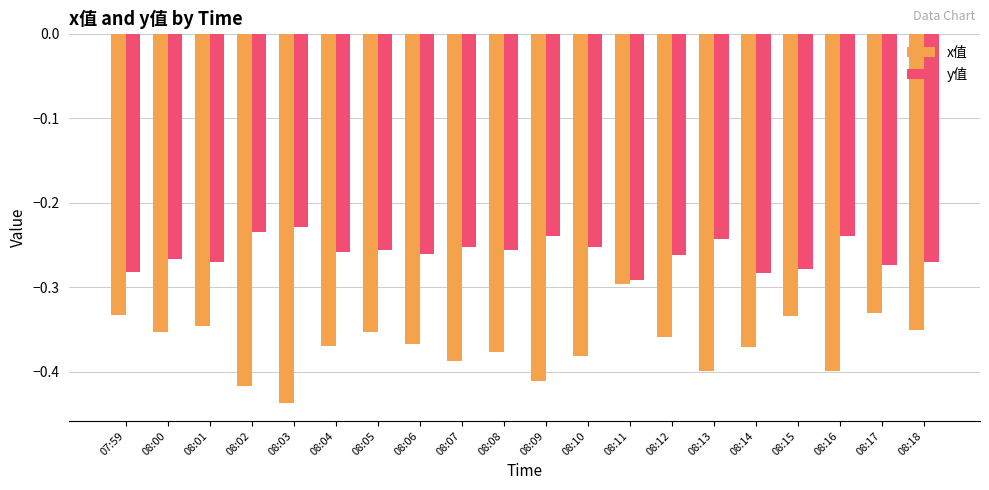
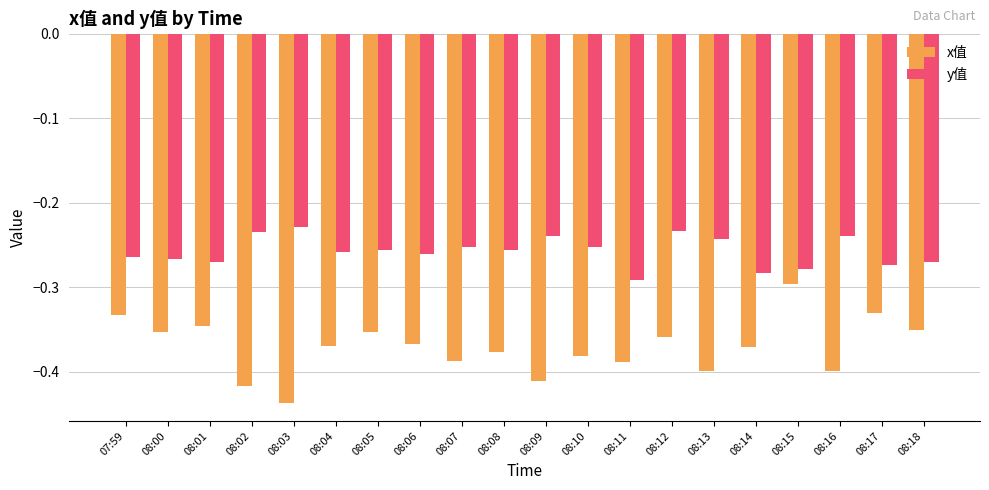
y值, 07:59: -0.28 -> -0.26
x值, 08:11: -0.30 -> -0.39
y值, 08:12: -0.26 -> -0.23
x值, 08:15: -0.33 -> -0.30
